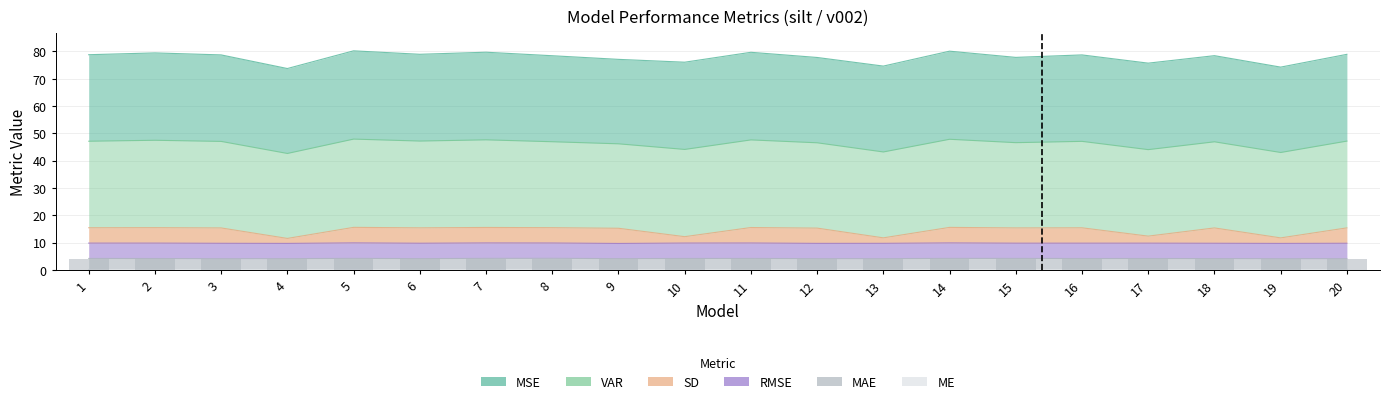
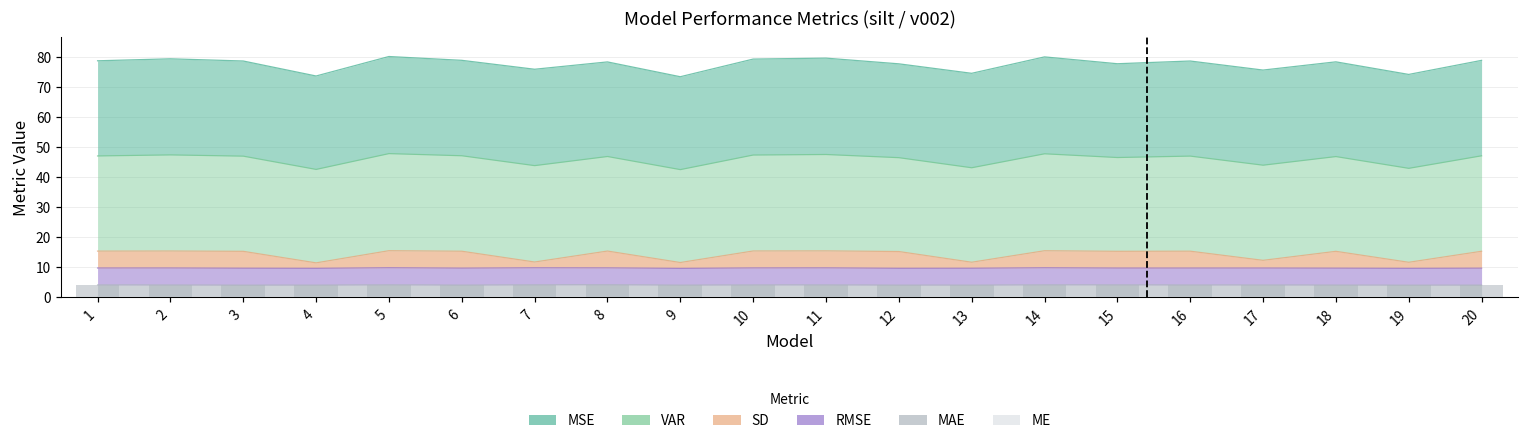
SD, 7: 6 -> 2
SD, 9: 6 -> 2
SD, 10: 2 -> 6
